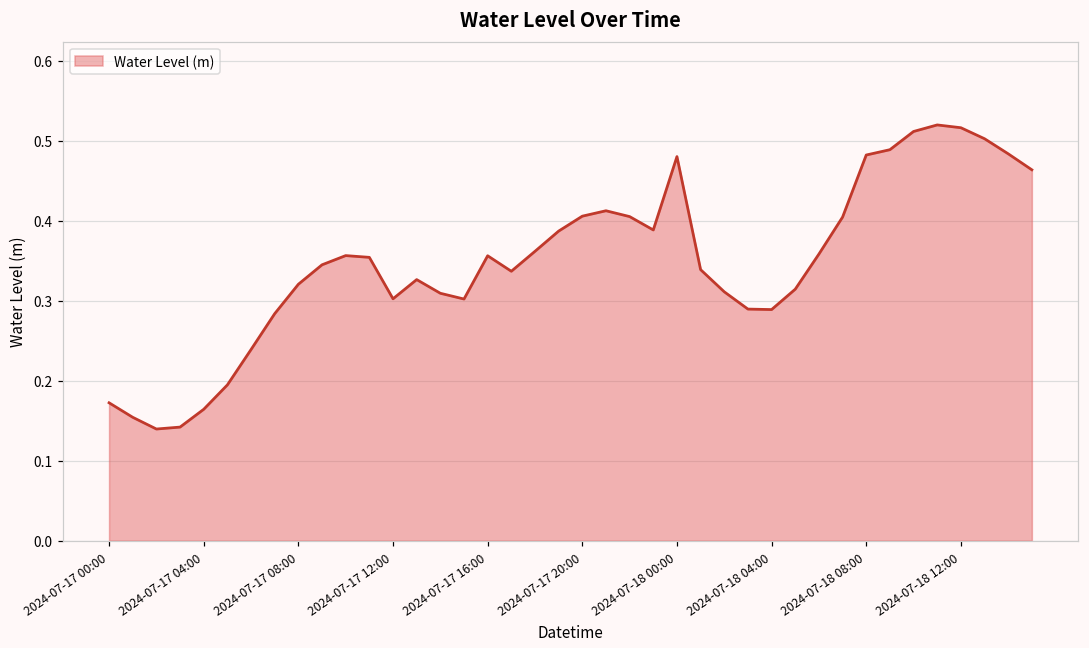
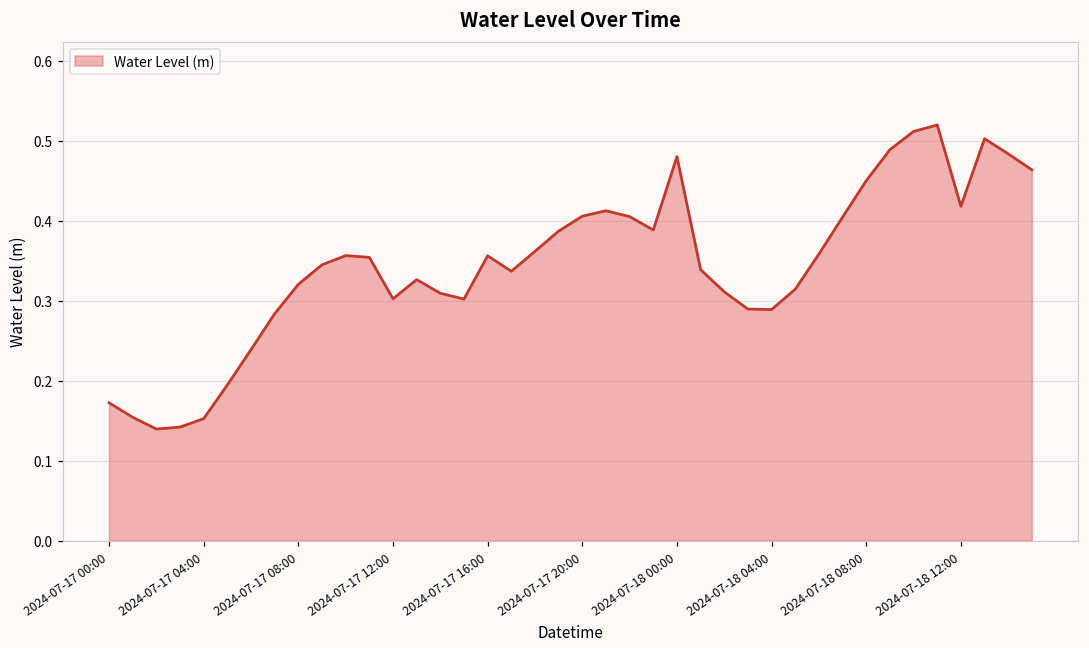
2024-07-17 04:00: 0.16 -> 0.15
2024-07-18 08:00: 0.48 -> 0.45
2024-07-18 12:00: 0.52 -> 0.42
